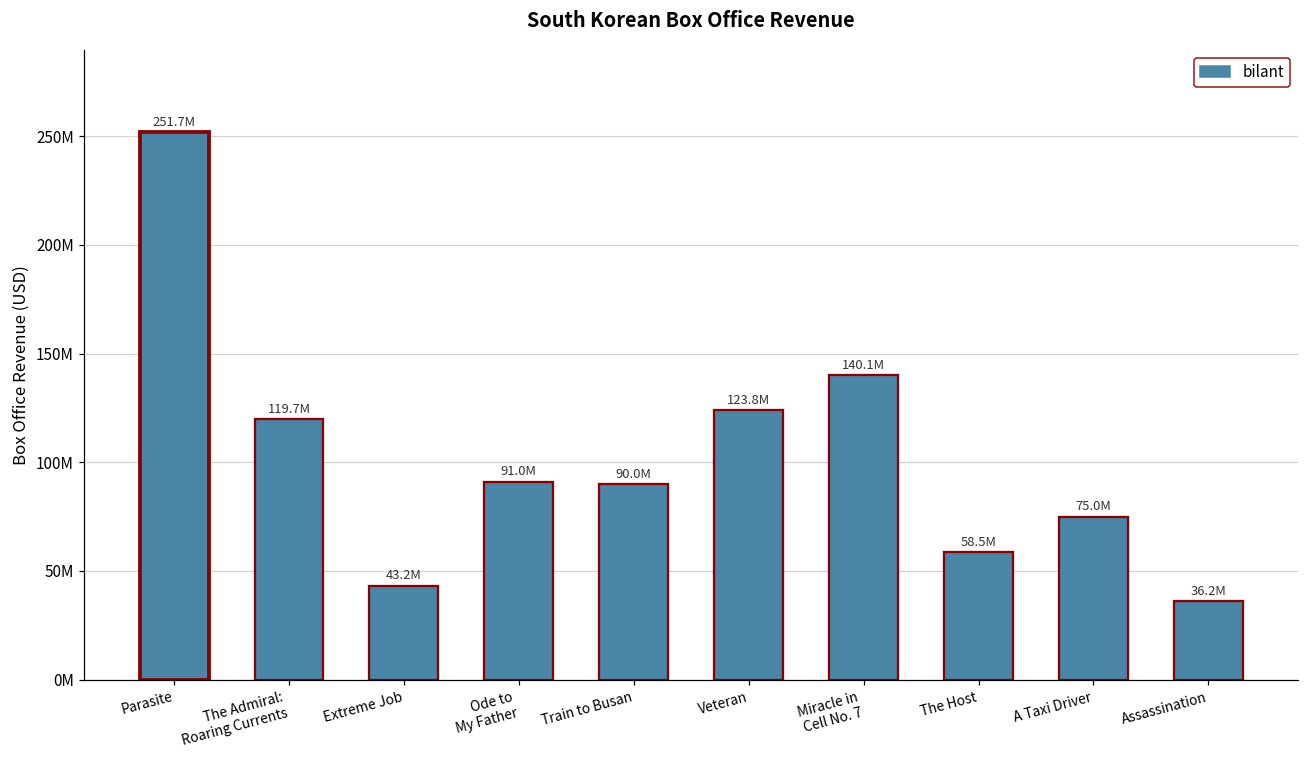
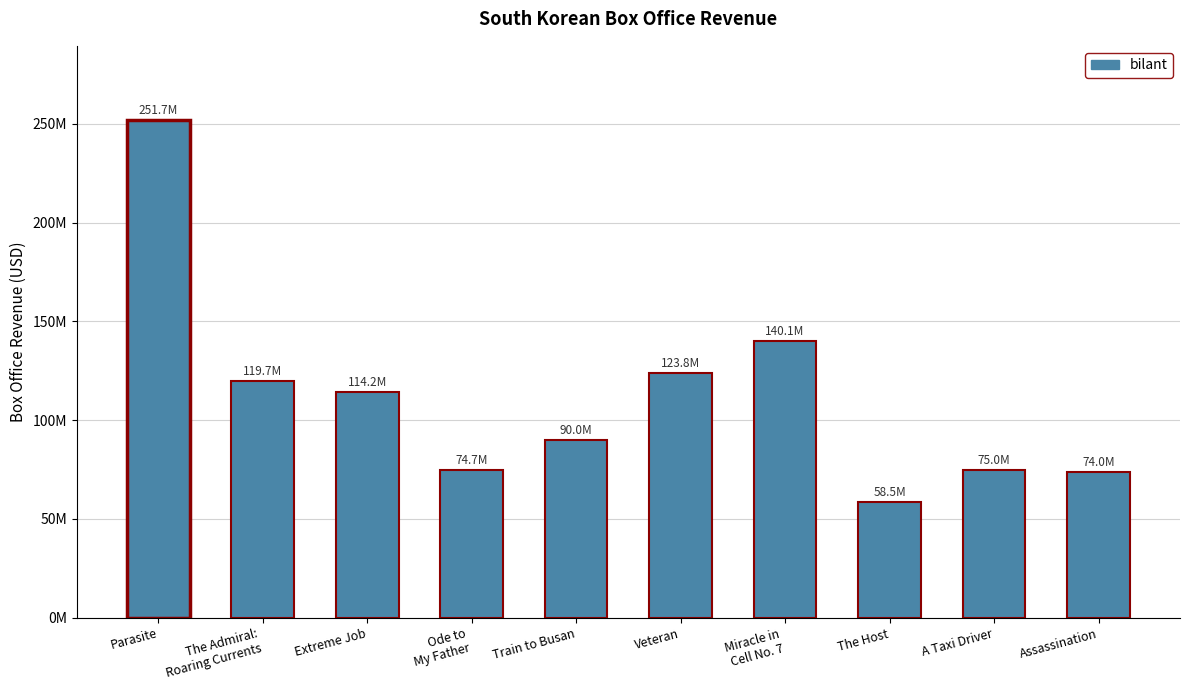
Extreme Job: 43.2M -> 114.2M
Ode to My Father: 91.0M -> 74.7M
Assassination: 36.2M -> 74.0M
